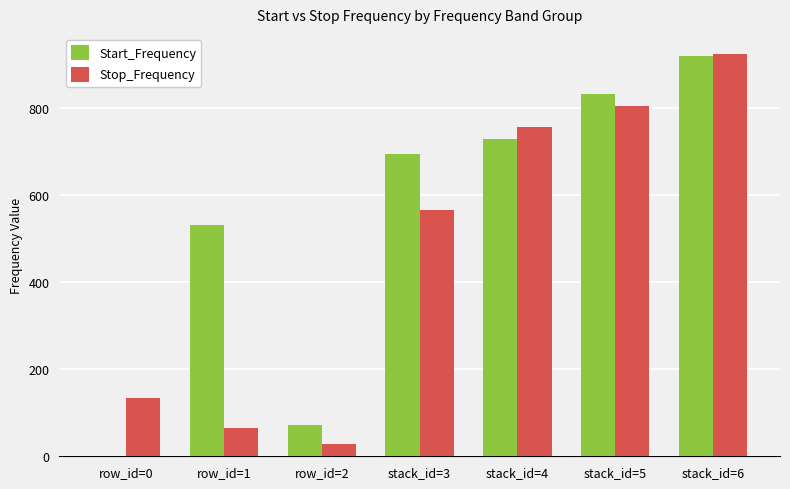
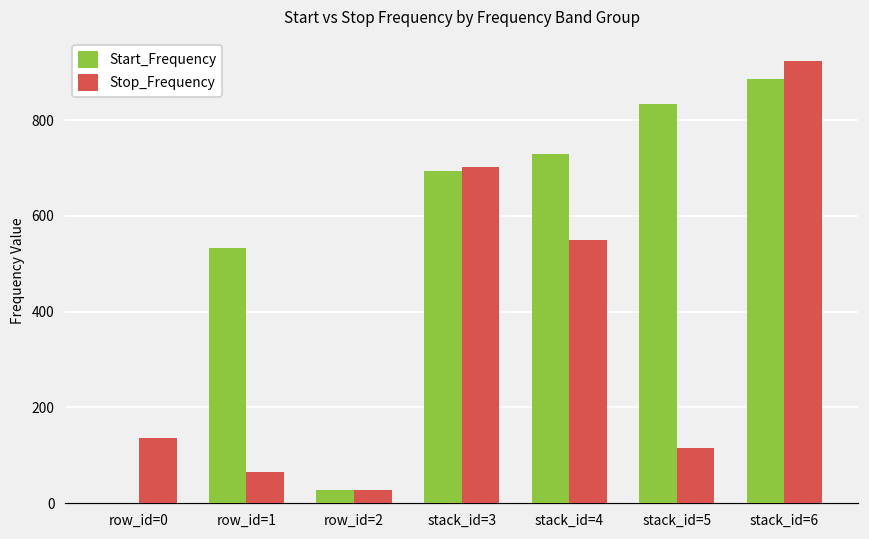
Start_Frequency, row_id=2: 70 -> 30
Stop_Frequency, stack_id=3: 570 -> 700
Stop_Frequency, stack_id=4: 760 -> 550
Stop_Frequency, stack_id=5: 810 -> 120
Start_Frequency, stack_id=6: 920 -> 890
